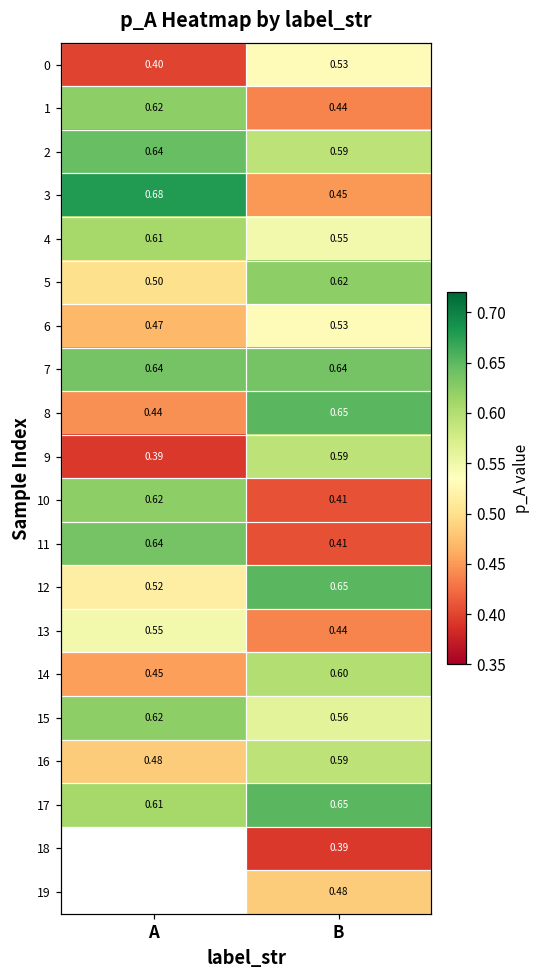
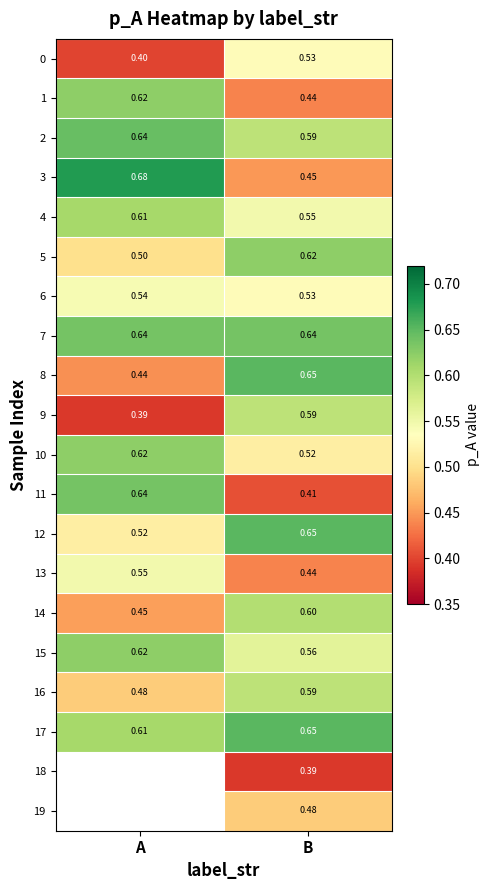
6, A: 0.47 -> 0.54
10, B: 0.41 -> 0.52
